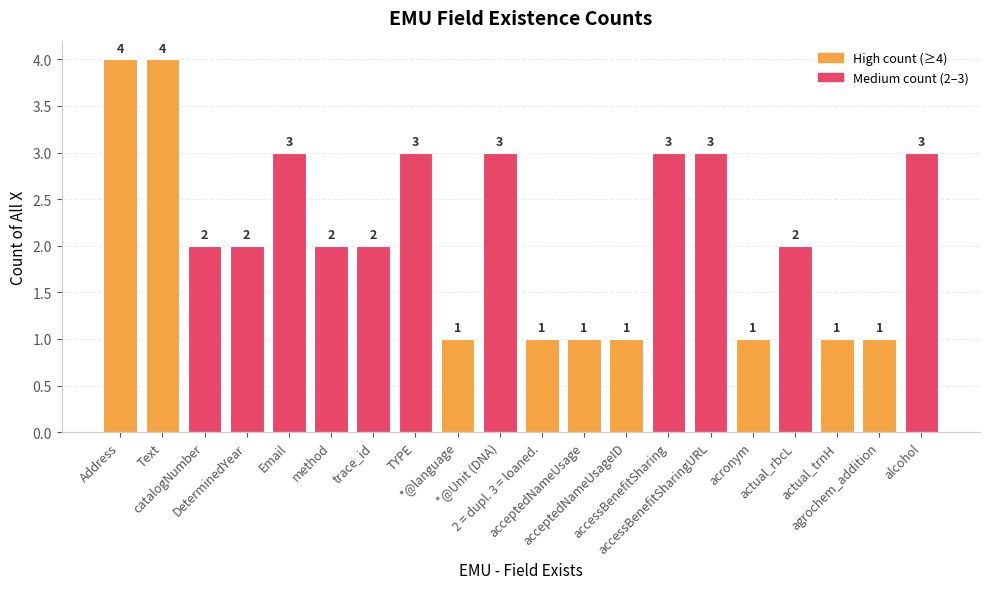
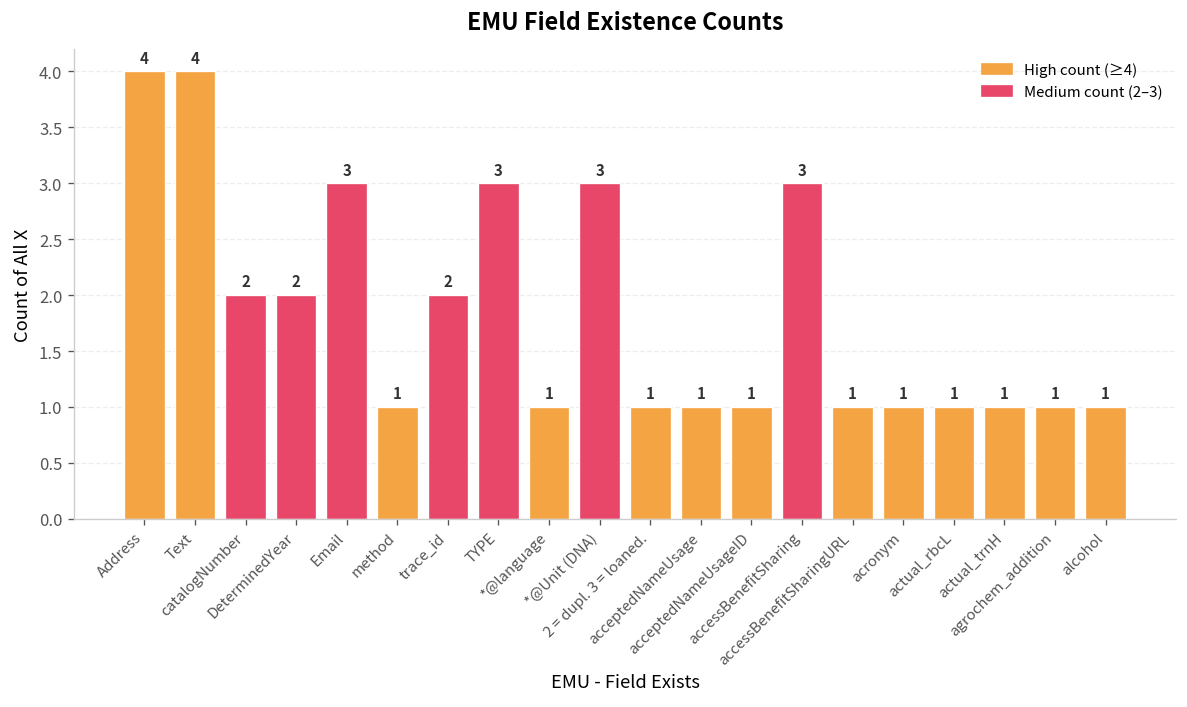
method: 2 -> 1
accessBenefitSharingURL: 3 -> 1
actual_rbcL: 2 -> 1
alcohol: 3 -> 1
